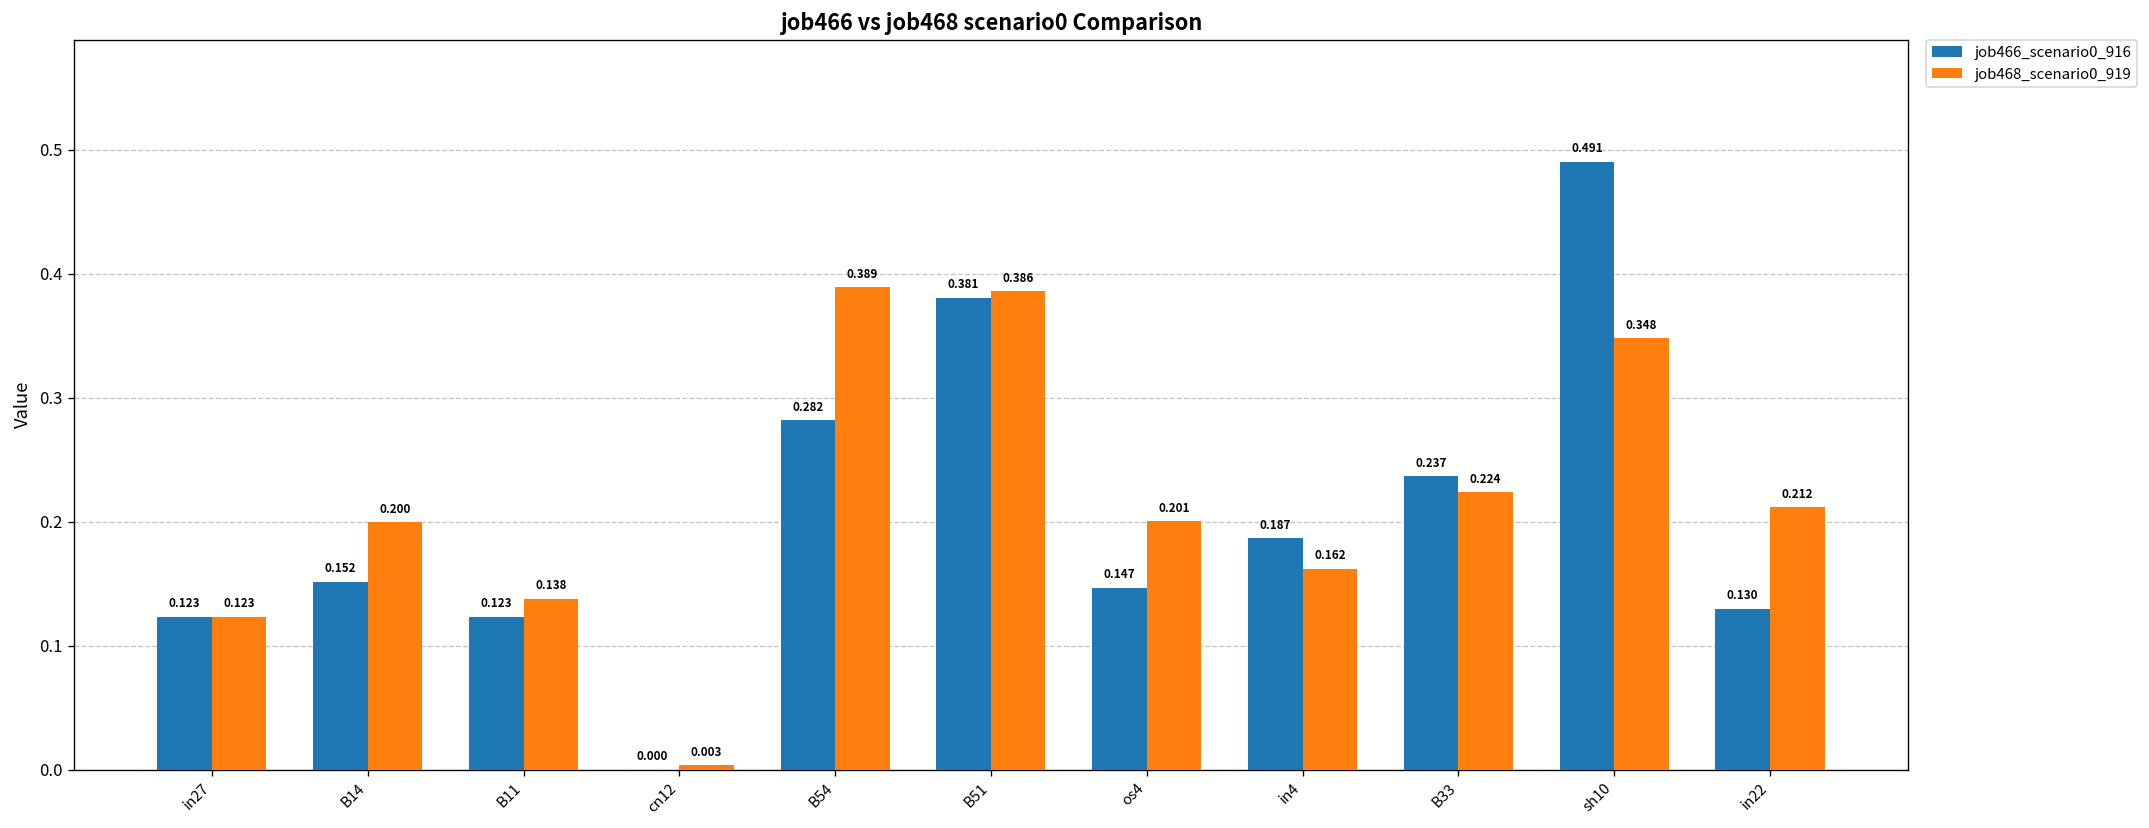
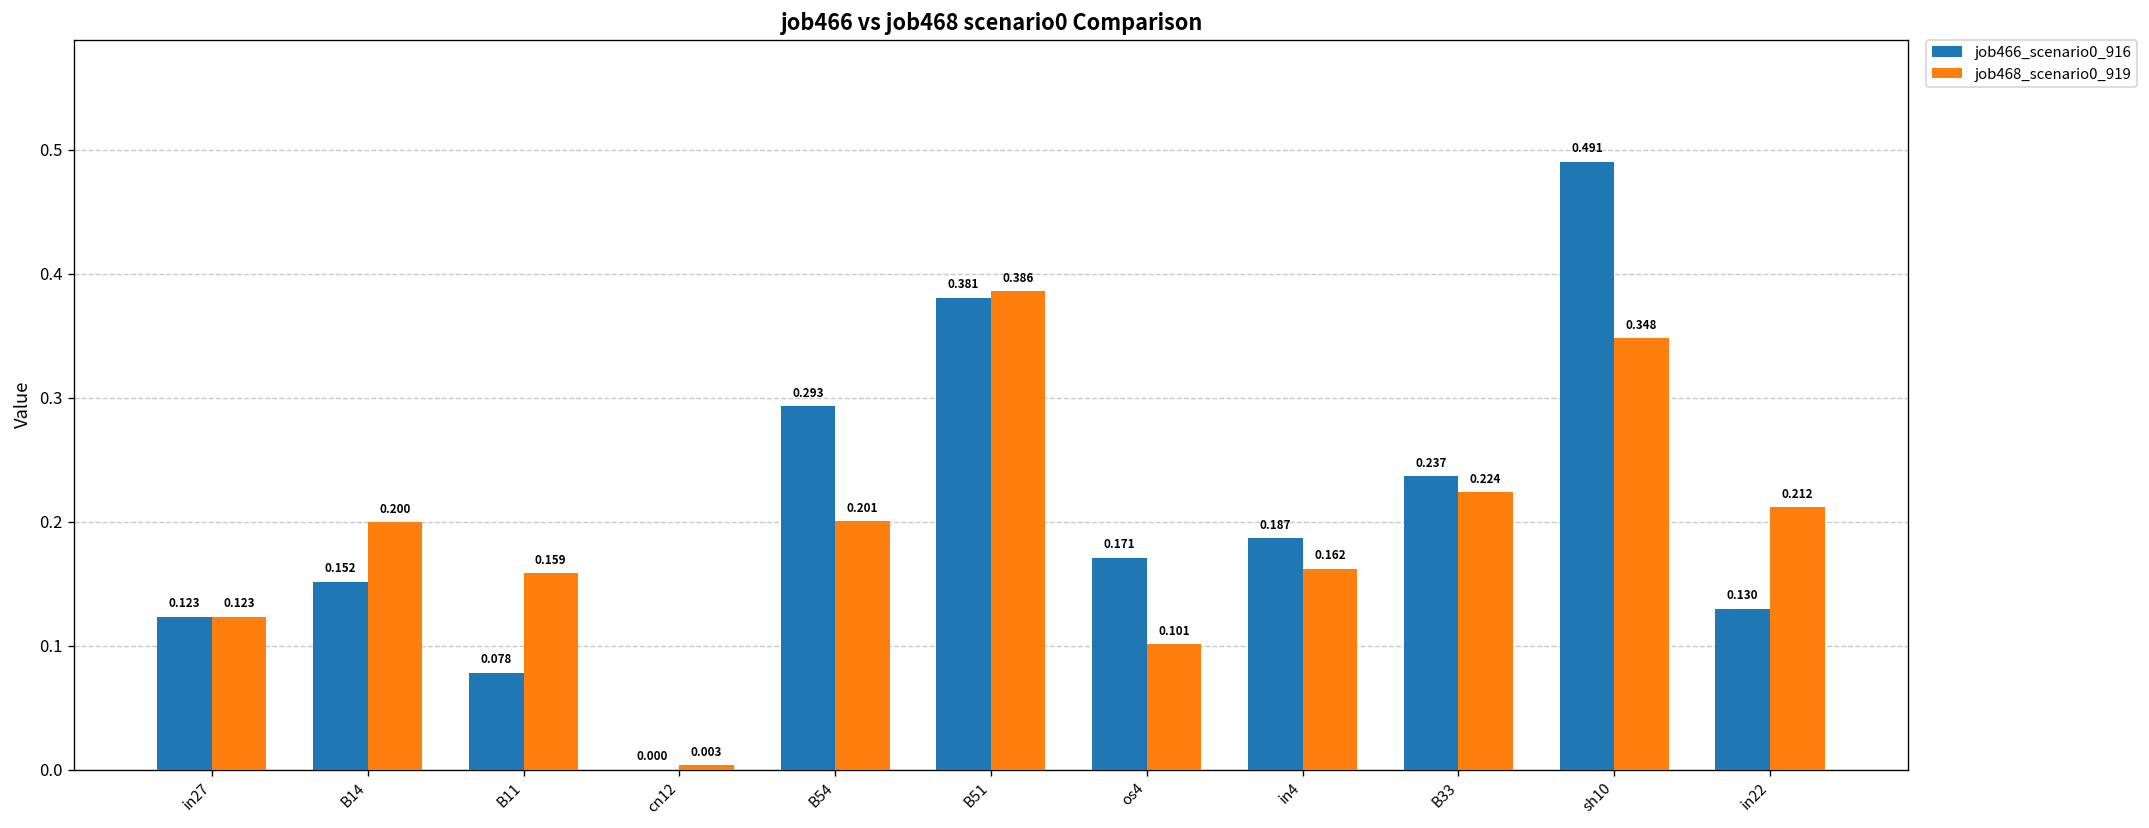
job466_scenario0_916, B11: 0.123 -> 0.078
job468_scenario0_919, B11: 0.138 -> 0.159
job466_scenario0_916, B54: 0.282 -> 0.293
job468_scenario0_919, B54: 0.389 -> 0.201
job466_scenario0_916, os4: 0.147 -> 0.171
job468_scenario0_919, os4: 0.201 -> 0.101
